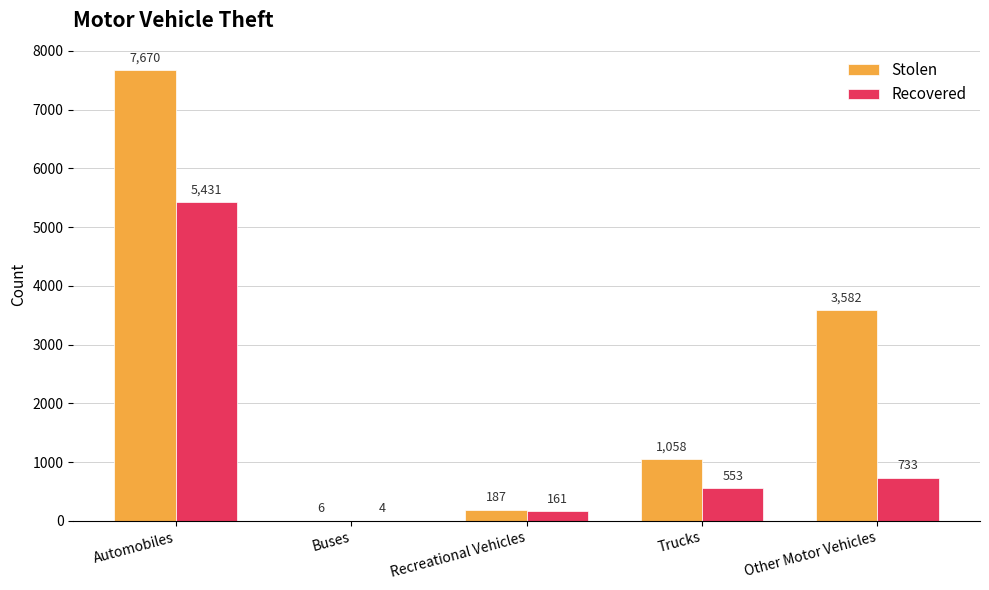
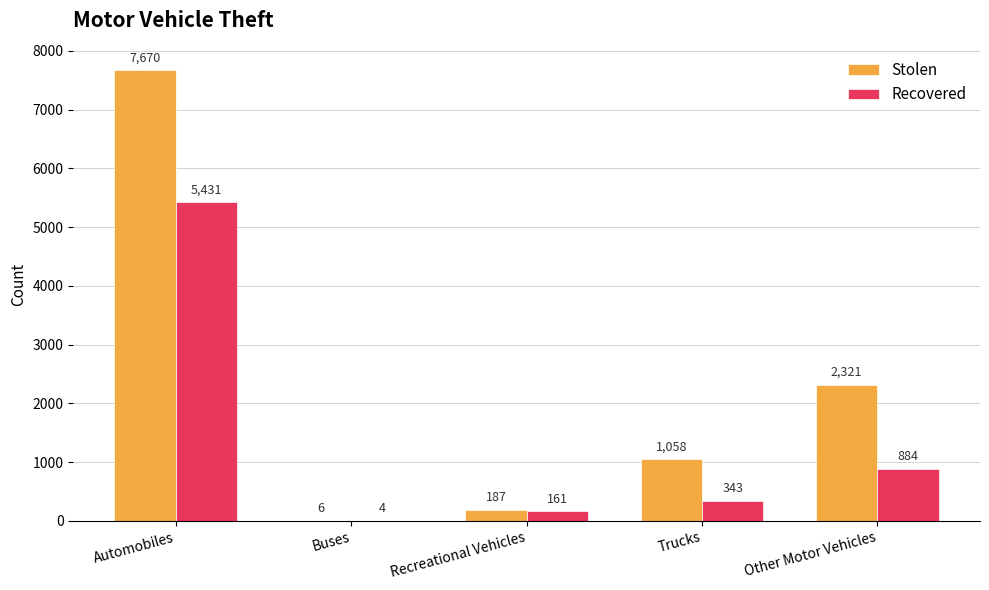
Recovered, Trucks: 553 -> 343
Stolen, Other Motor Vehicles: 3,582 -> 2,321
Recovered, Other Motor Vehicles: 733 -> 884
